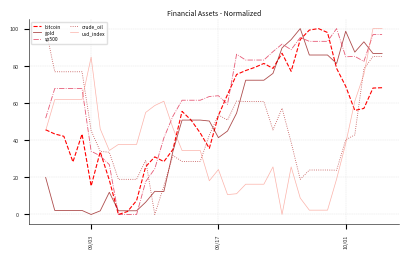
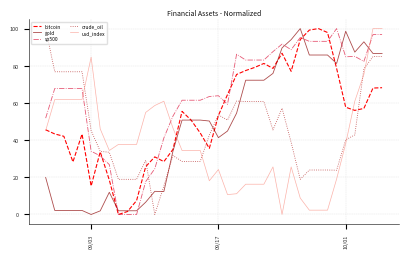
bitcoin, 10/01: 69 -> 58
